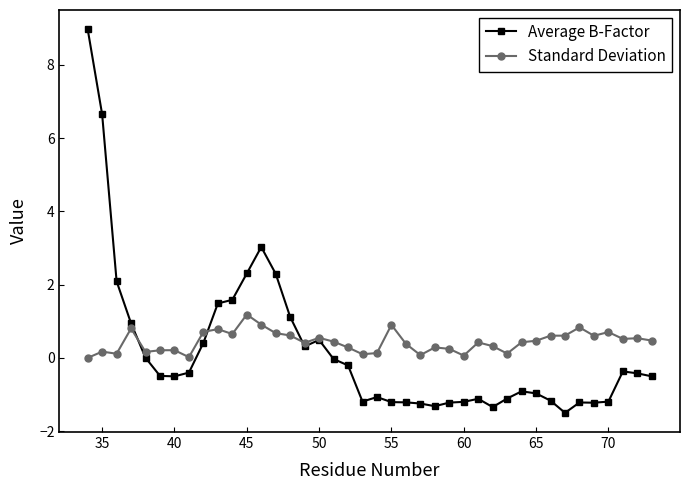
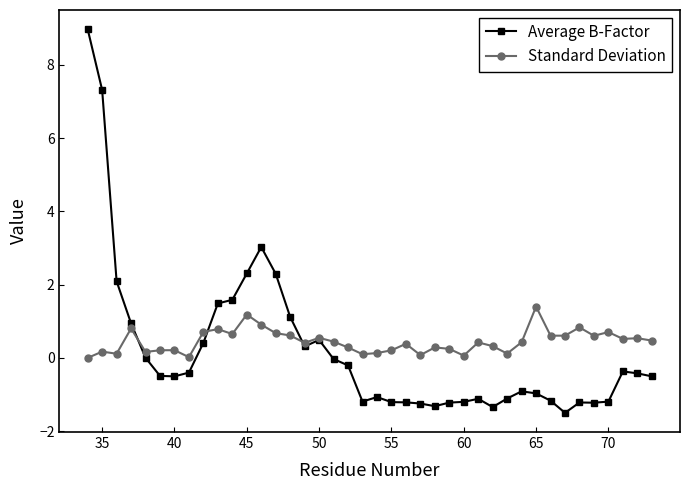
Average B-Factor, 35: 6.7 -> 7.3
Standard Deviation, 55: 0.9 -> 0.2
Standard Deviation, 65: 0.5 -> 1.4
